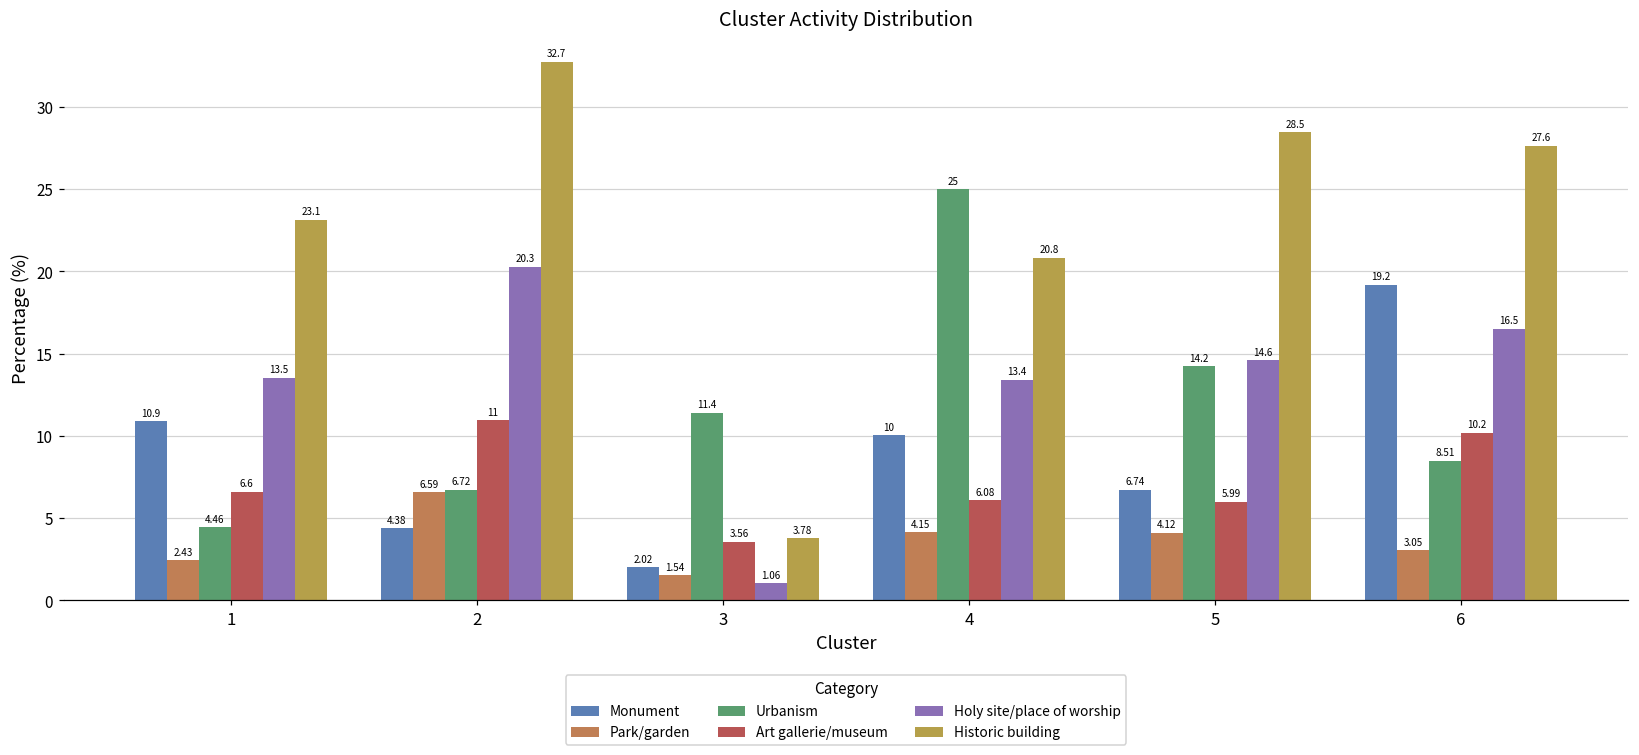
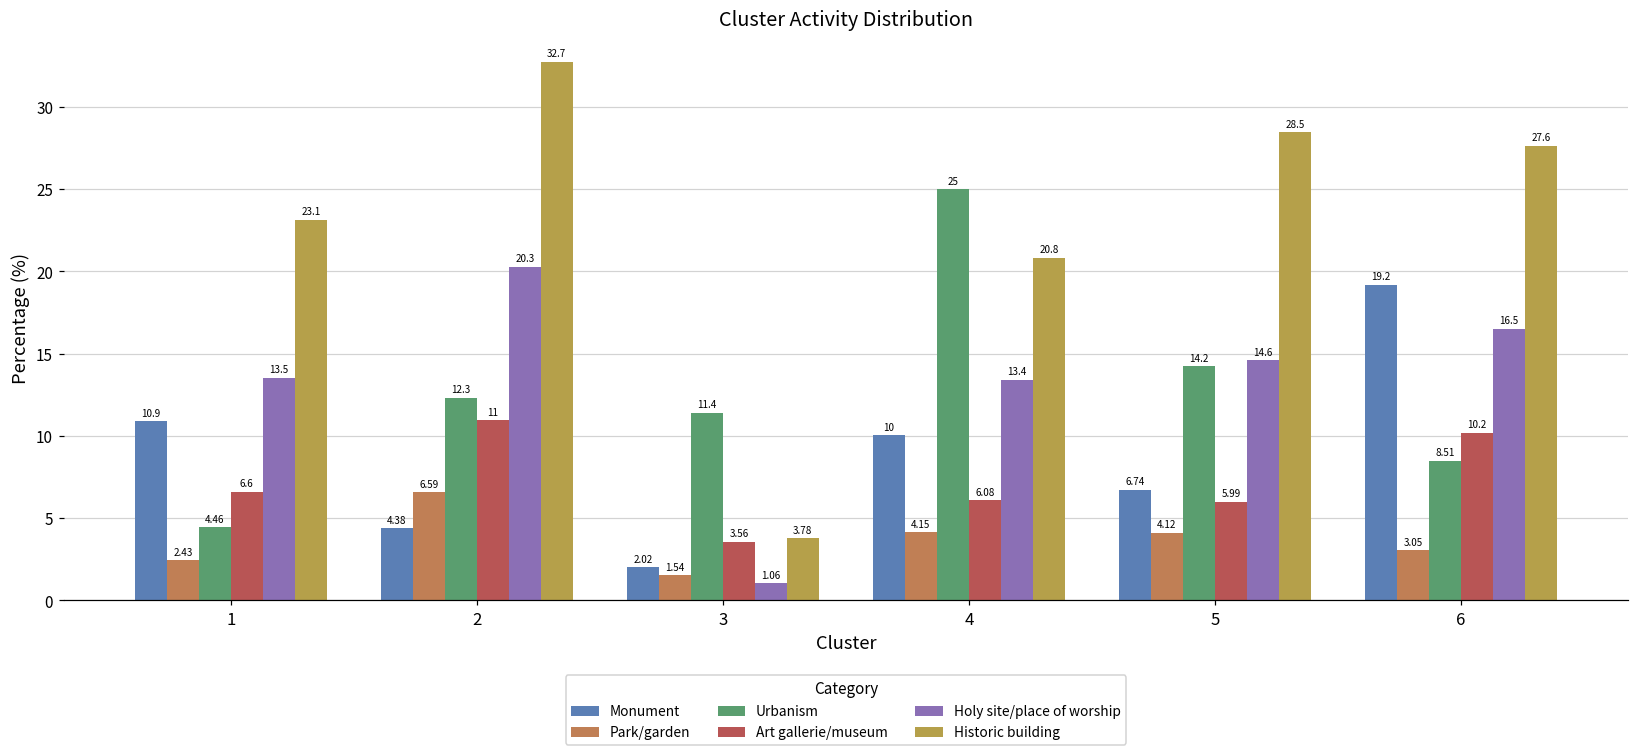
Urbanism, 2: 6.72 -> 12.3
